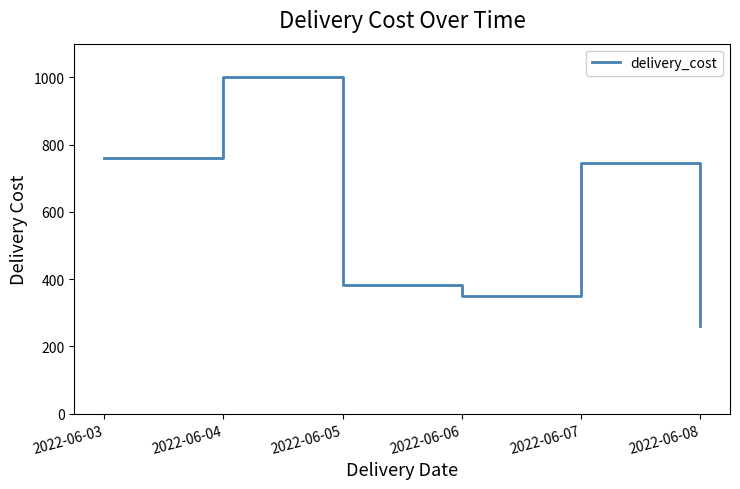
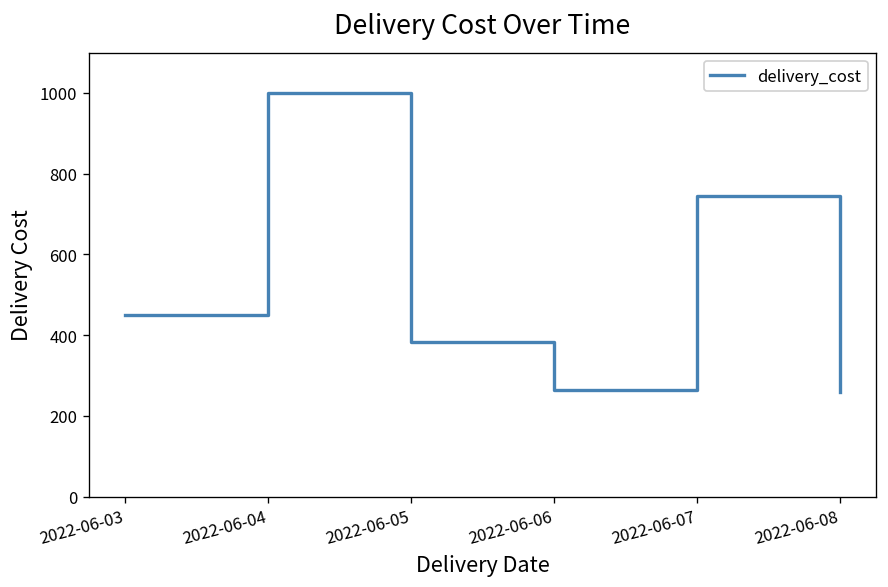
2022-06-03: 760 -> 450
2022-06-06: 350 -> 260
